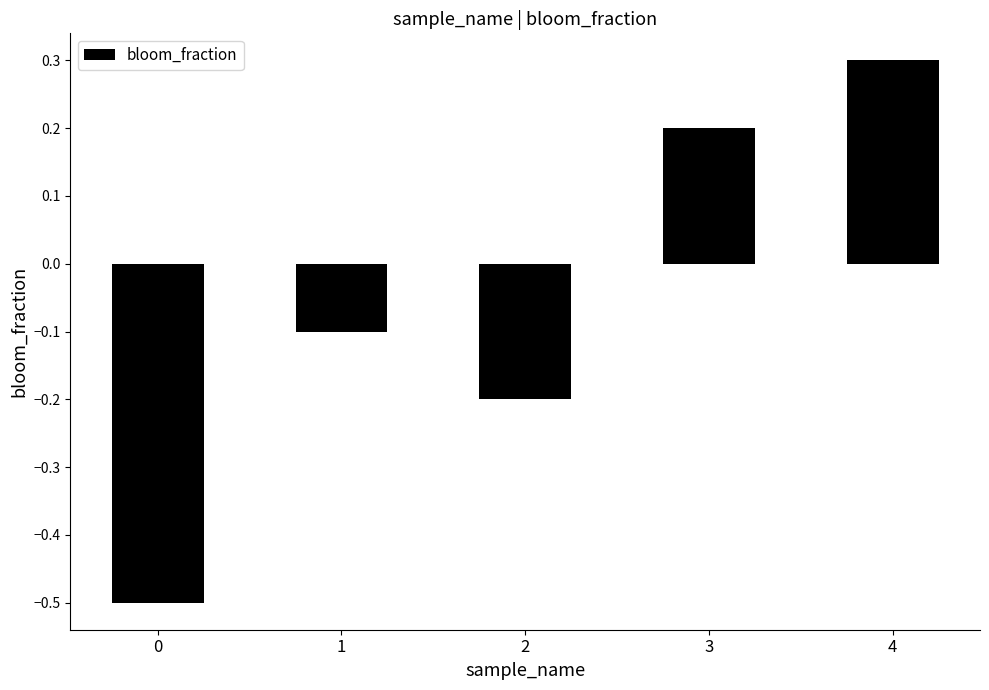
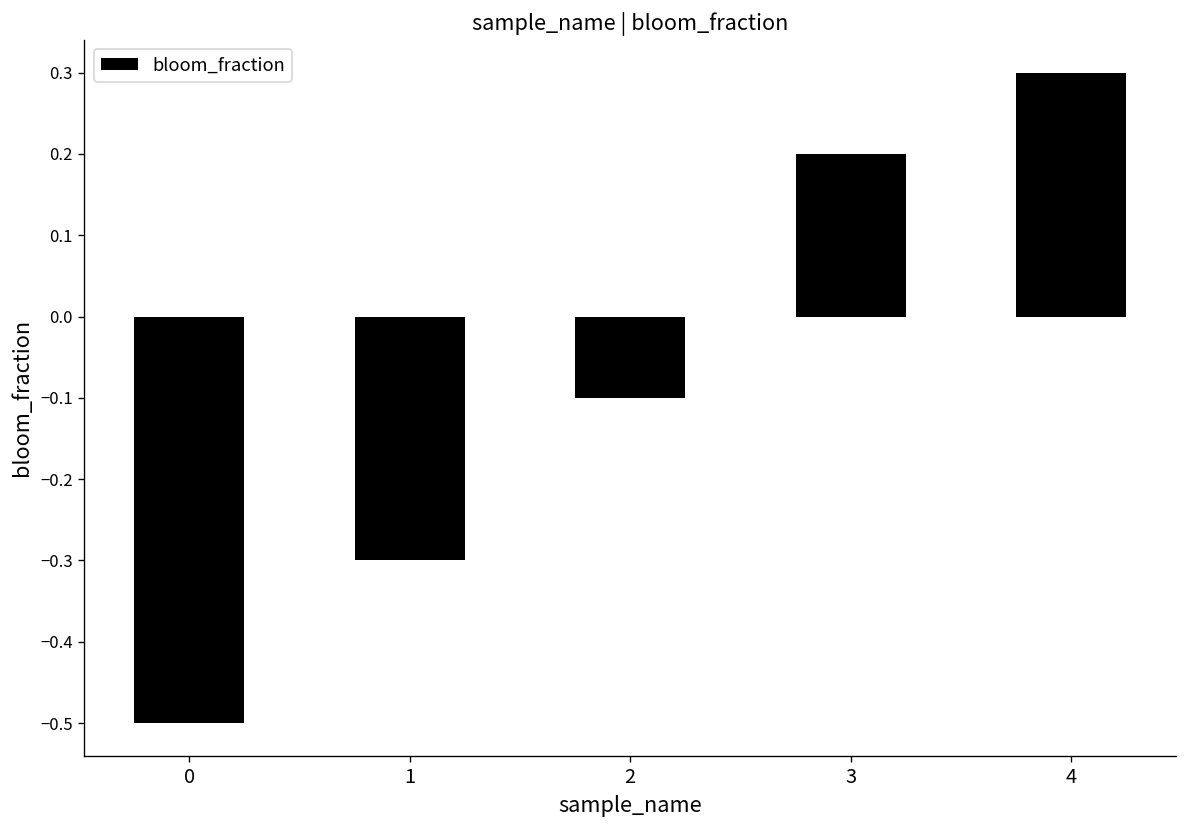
1: -0.1 -> -0.3
2: -0.2 -> -0.1
